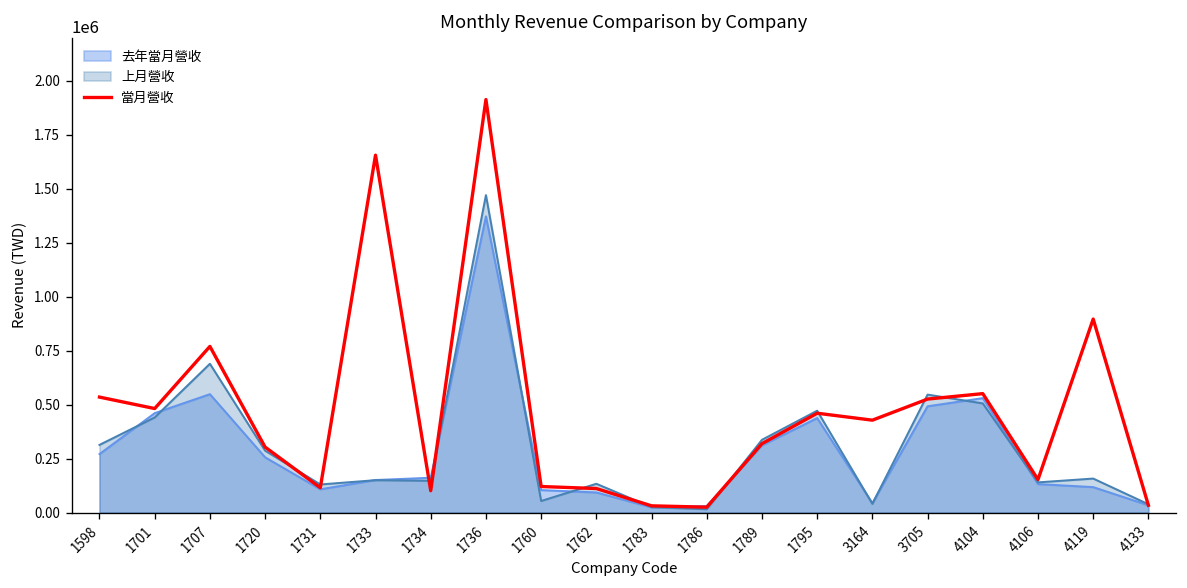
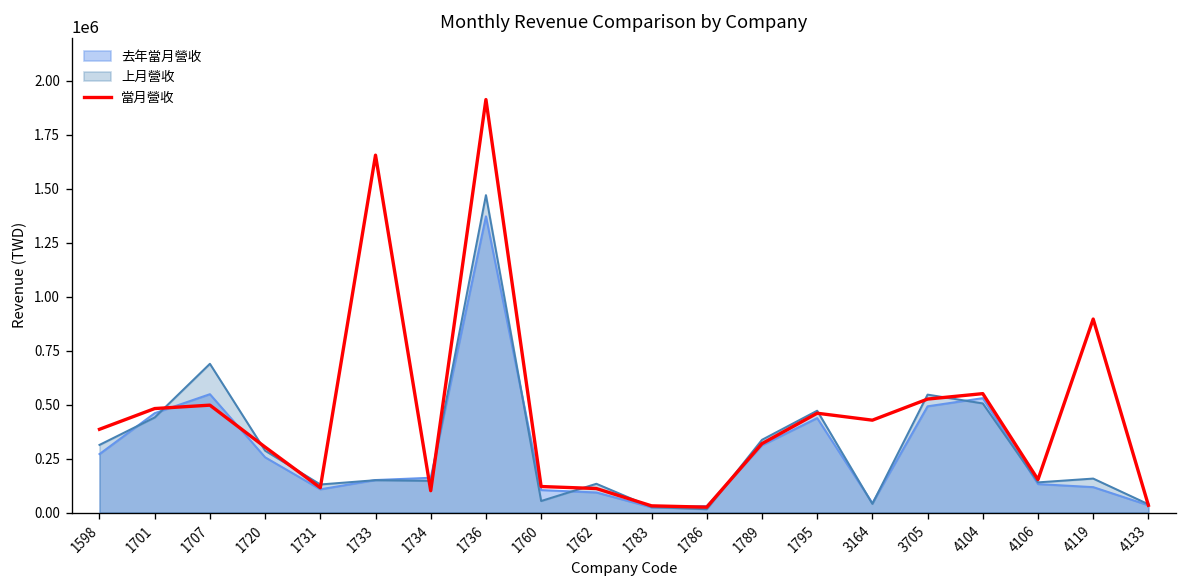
當月營收, 1598: 530000 -> 390000
當月營收, 1707: 770000 -> 500000
